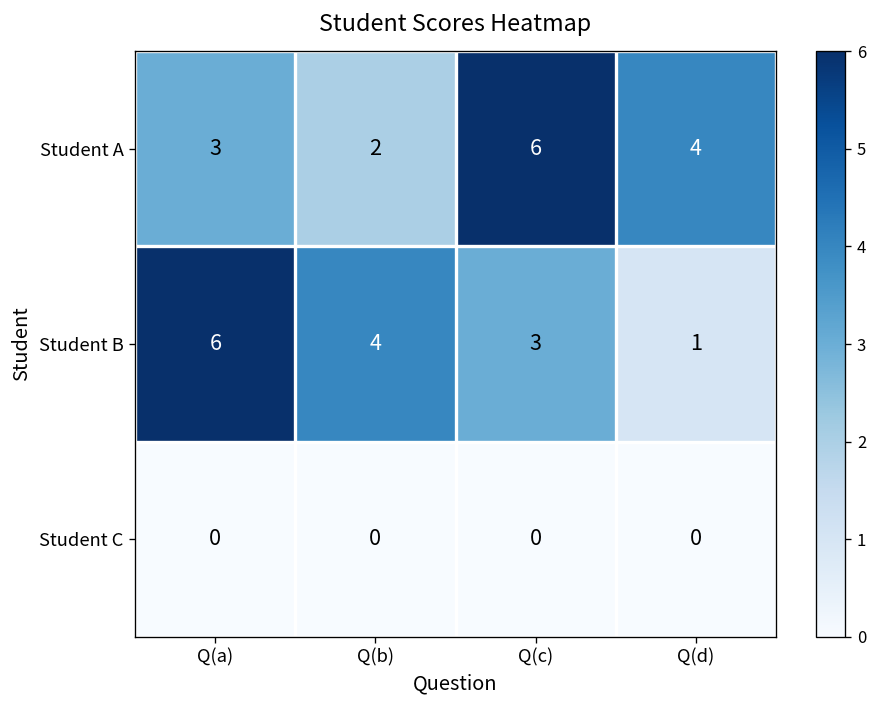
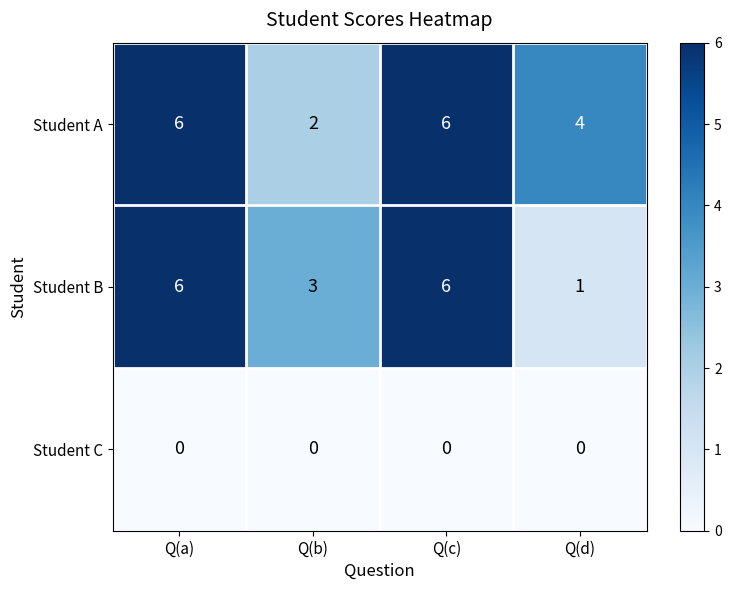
Student A, Q(a): 3 -> 6
Student B, Q(b): 4 -> 3
Student B, Q(c): 3 -> 6
